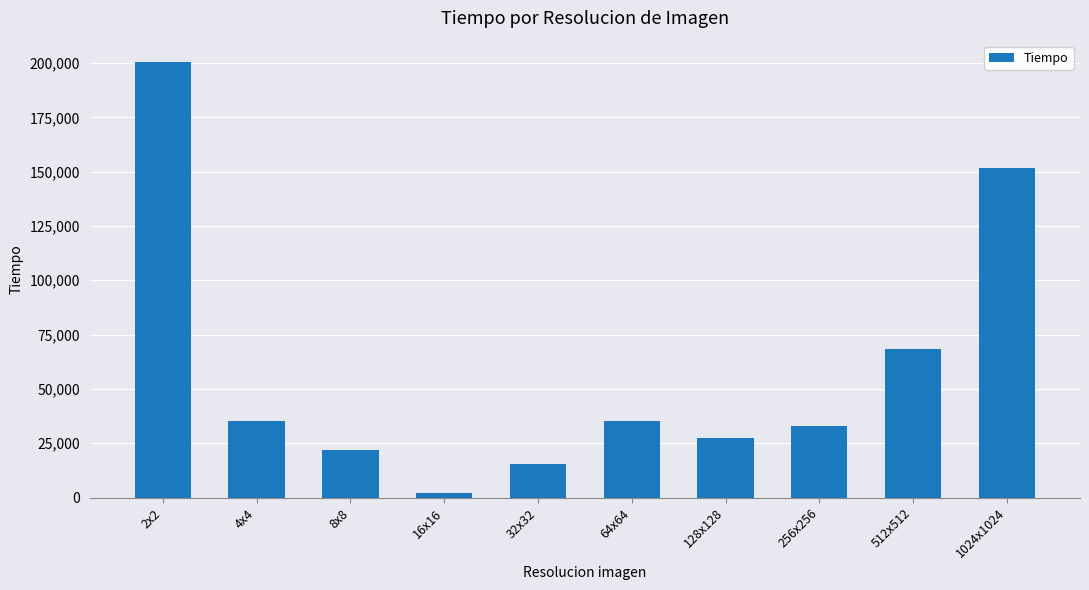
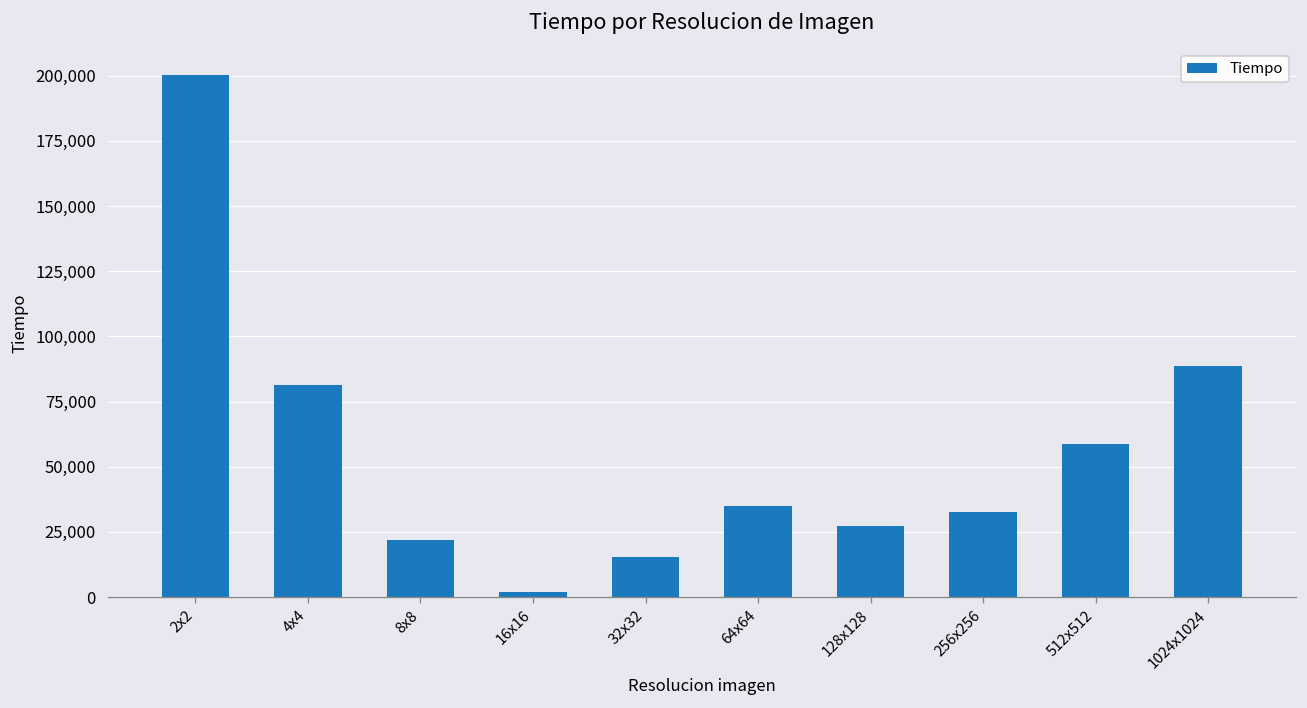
4x4: 35,000 -> 81,000
512x512: 69,000 -> 59,000
1024x1024: 152,000 -> 89,000
